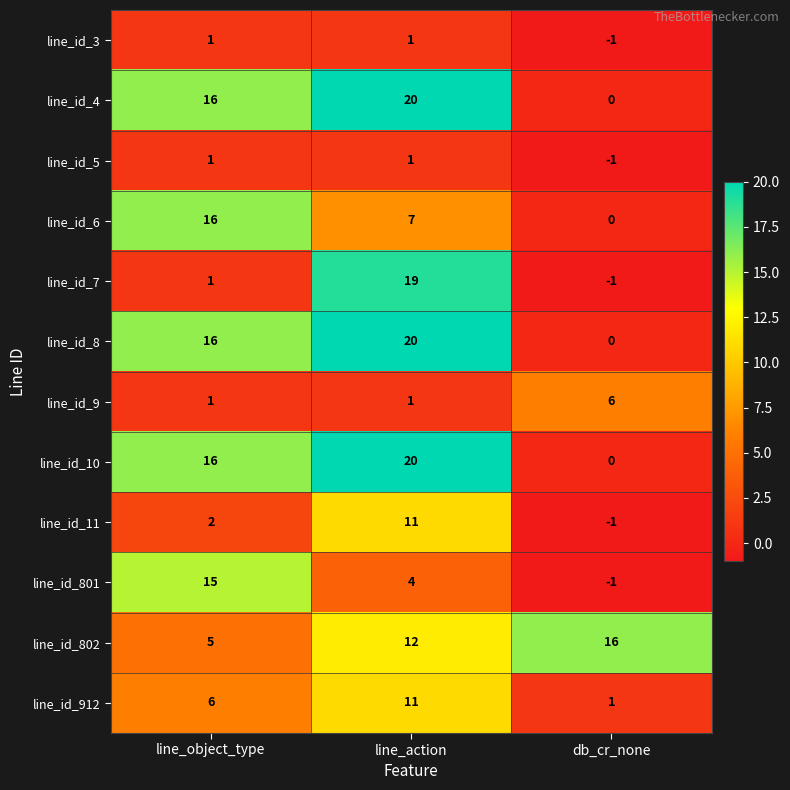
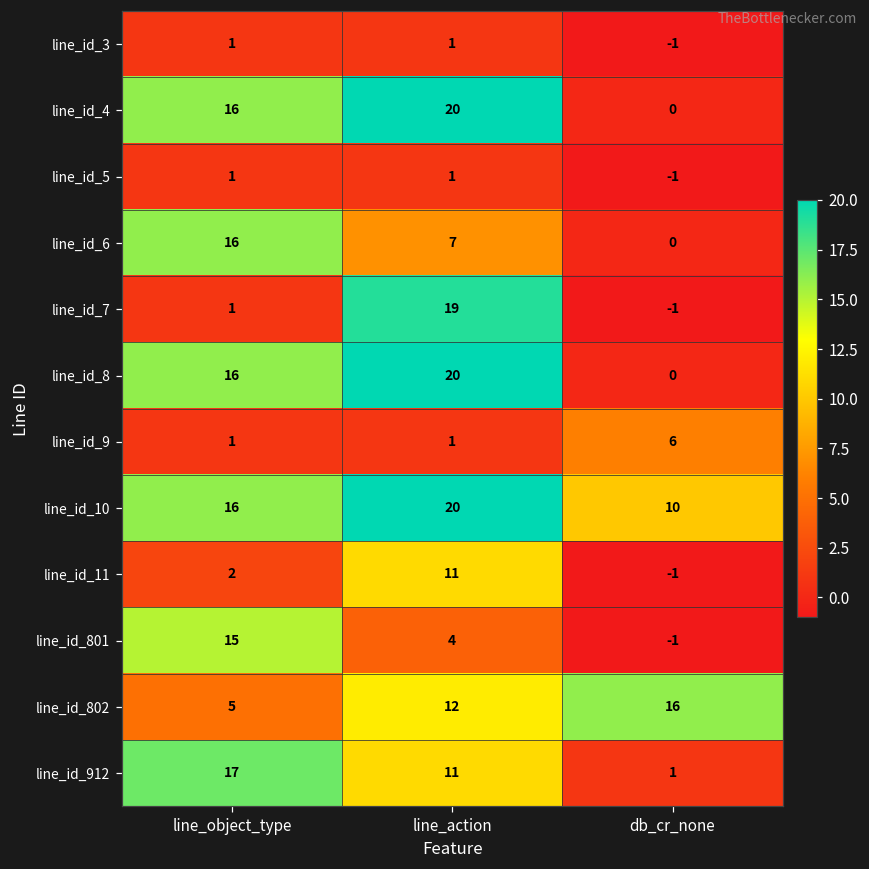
line_id_10, db_cr_none: 0 -> 10
line_id_912, line_object_type: 6 -> 17
